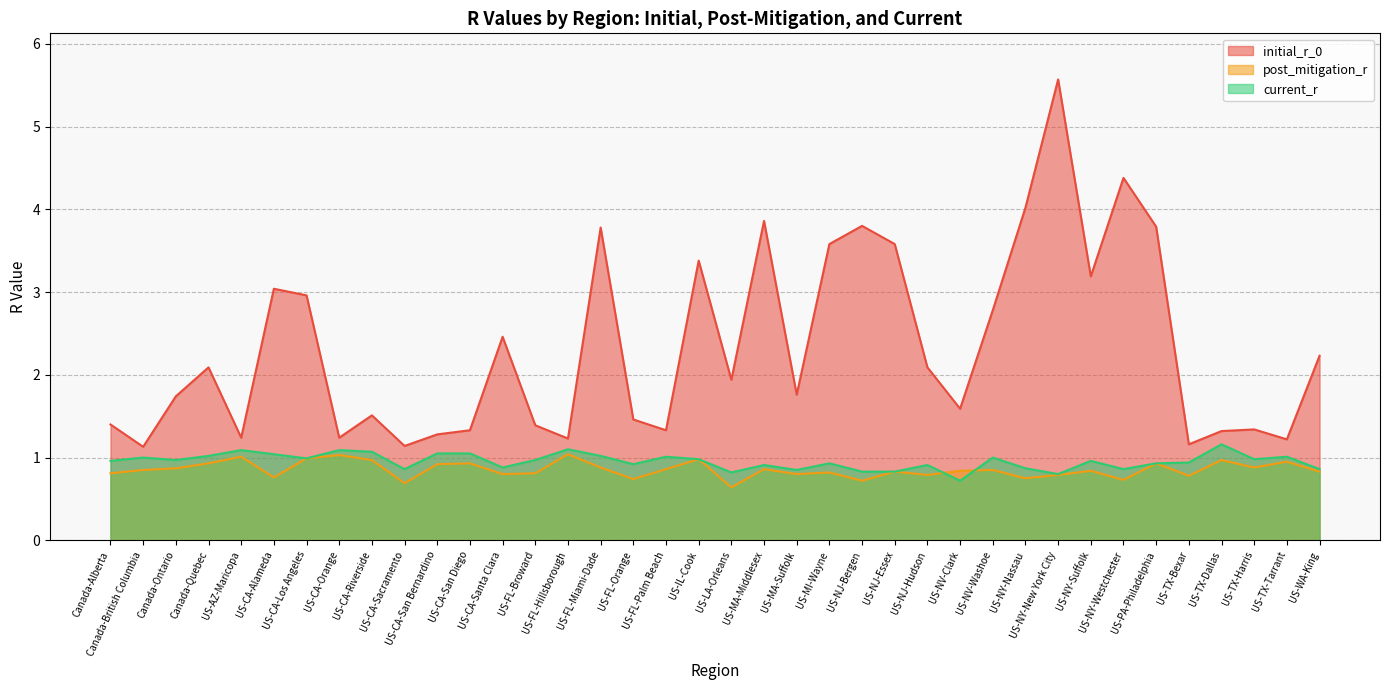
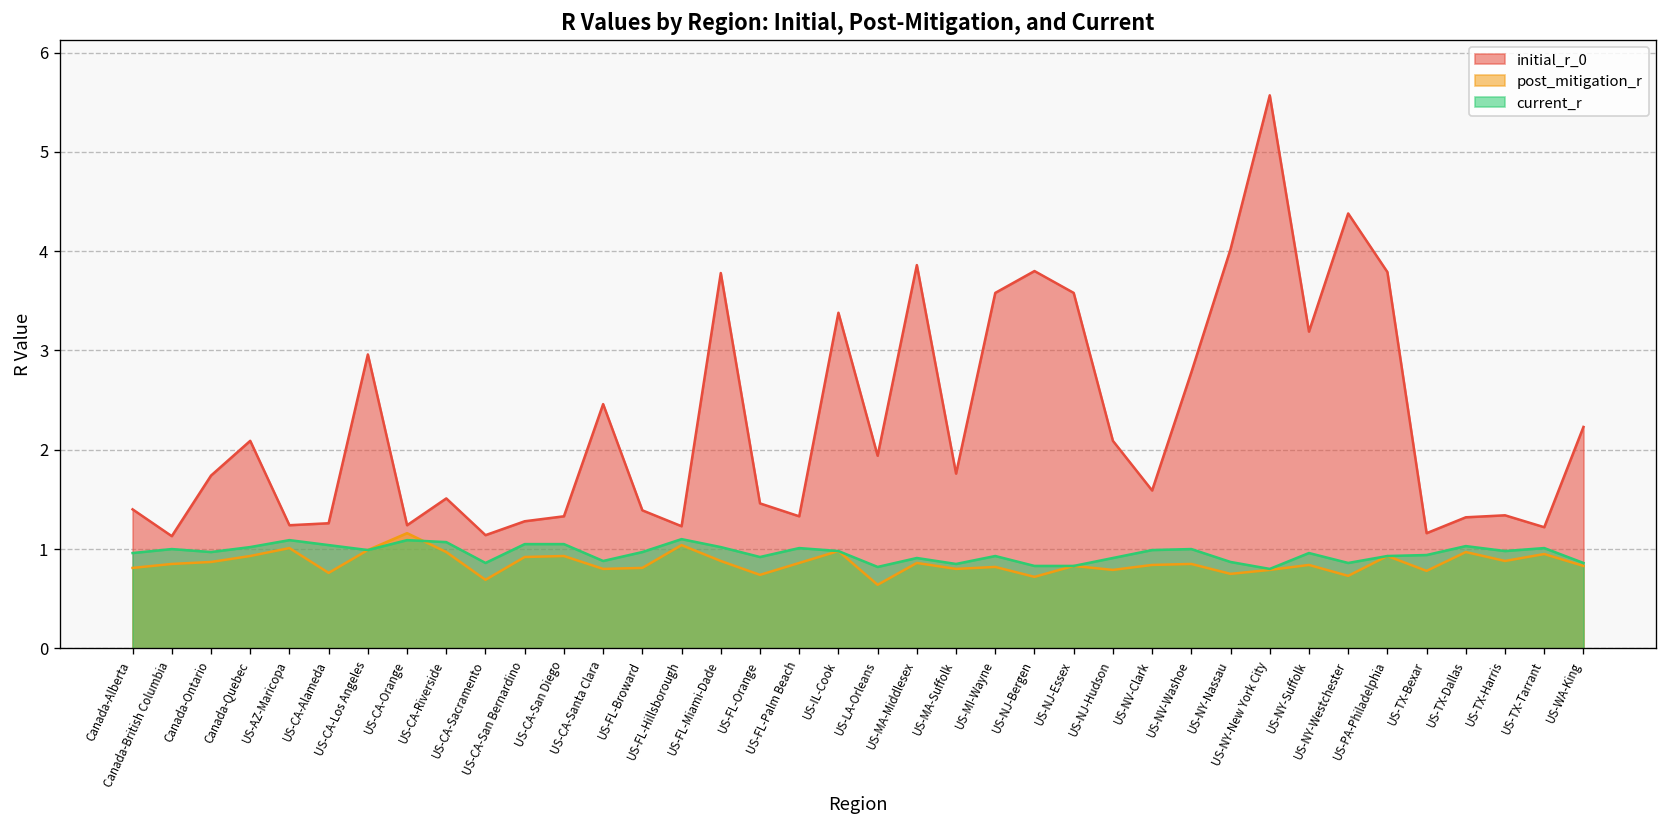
initial_r_0, US-CA-Alameda: 3.0 -> 1.3
post_mitigation_r, US-CA-Orange: 1.0 -> 1.2
current_r, US-NV-Clark: 0.7 -> 1.0
current_r, US-TX-Dallas: 1.2 -> 1.0
